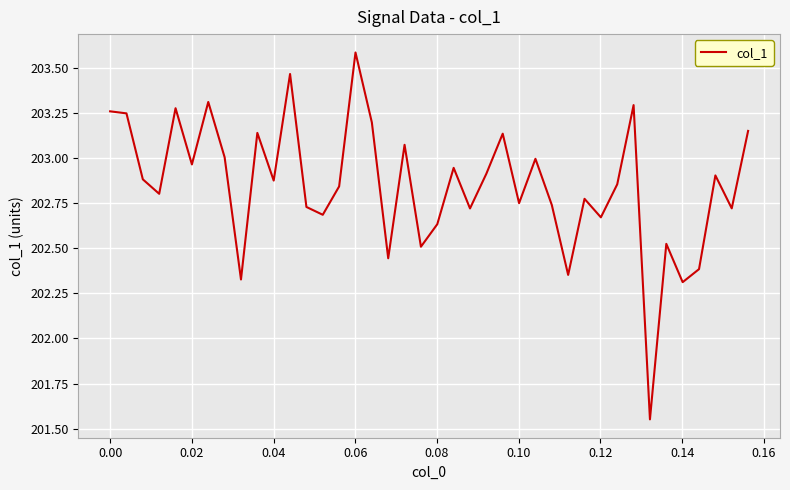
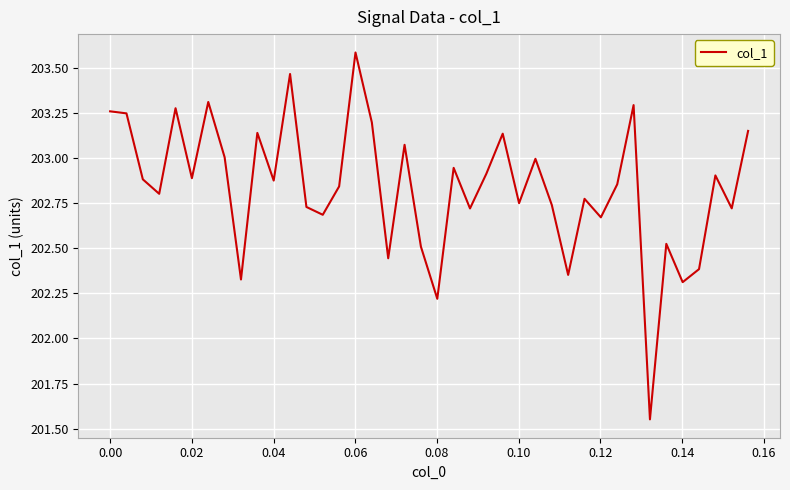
0.02: 202.97 -> 202.89
0.08: 202.63 -> 202.22
